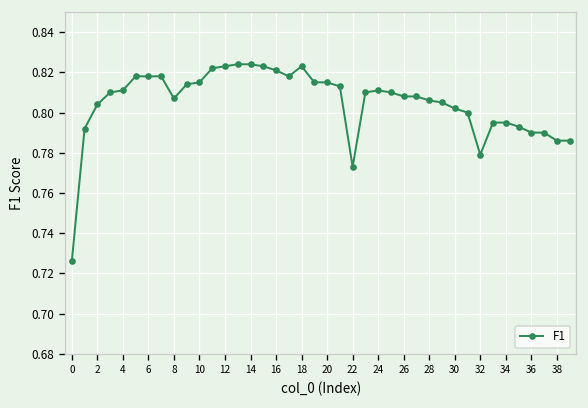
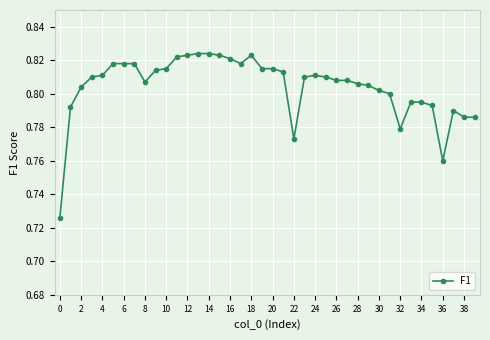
36: 0.79 -> 0.76
